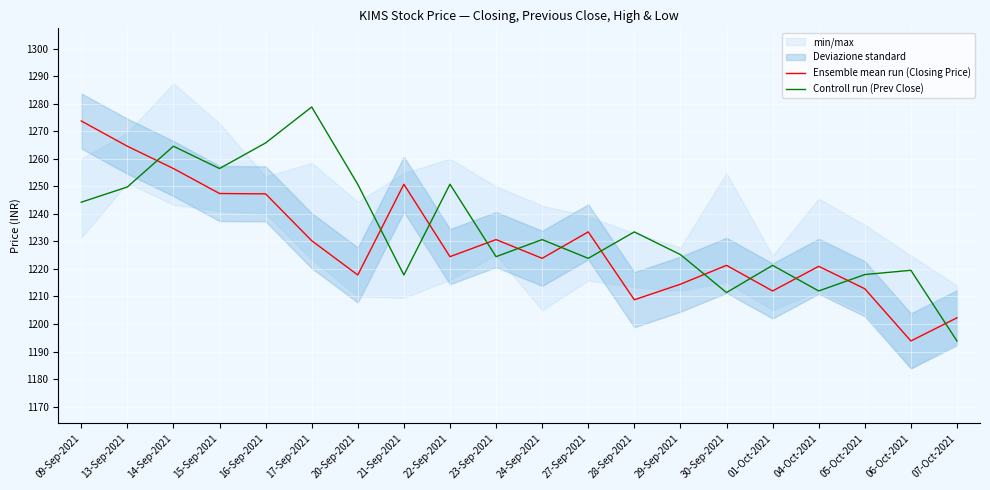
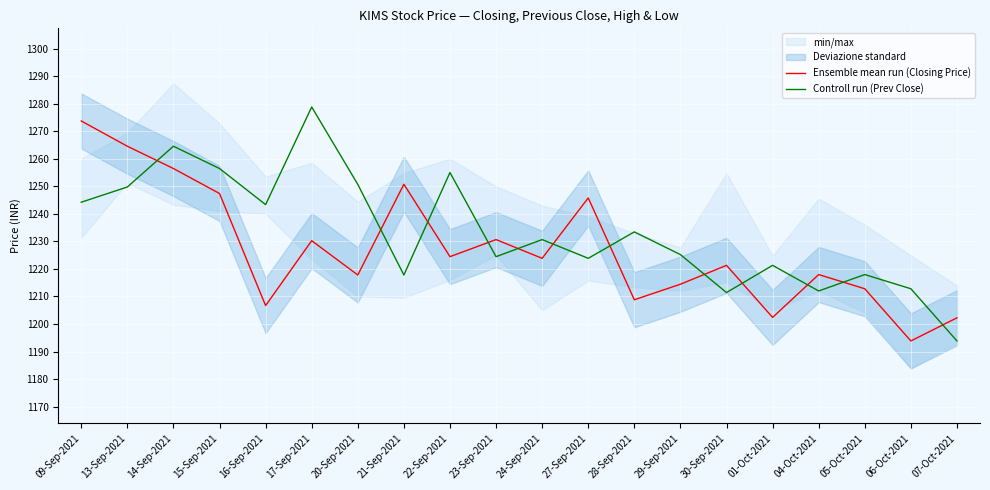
Ensemble mean run (Closing Price), 16-Sep-2021: 1247 -> 1207
Controll run (Prev Close), 16-Sep-2021: 1266 -> 1243
Controll run (Prev Close), 22-Sep-2021: 1251 -> 1255
Ensemble mean run (Closing Price), 27-Sep-2021: 1233 -> 1246
Ensemble mean run (Closing Price), 01-Oct-2021: 1212 -> 1202
Ensemble mean run (Closing Price), 04-Oct-2021: 1221 -> 1218
Controll run (Prev Close), 06-Oct-2021: 1220 -> 1213
